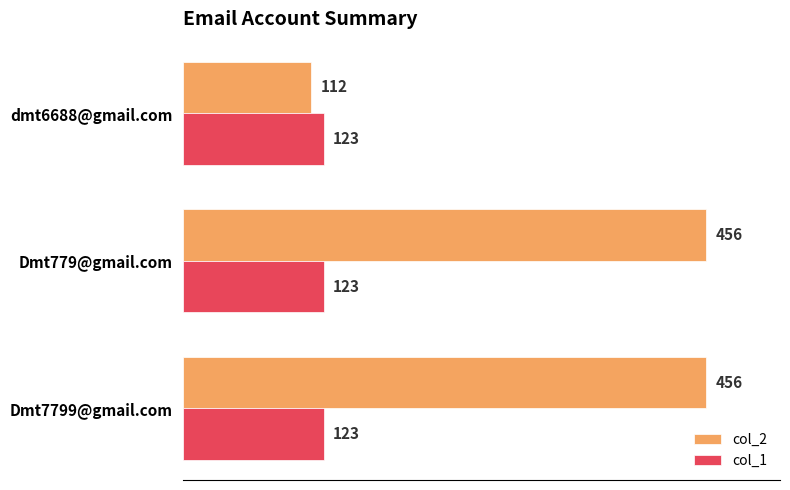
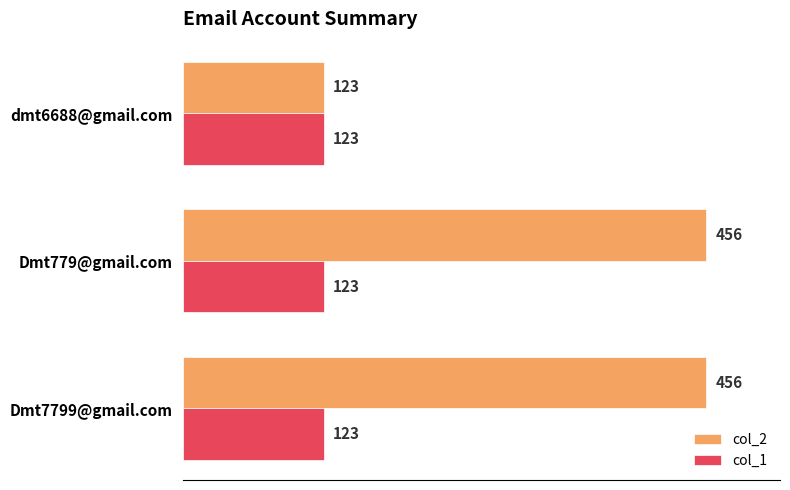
col_2, dmt6688@gmail.com: 112 -> 123
